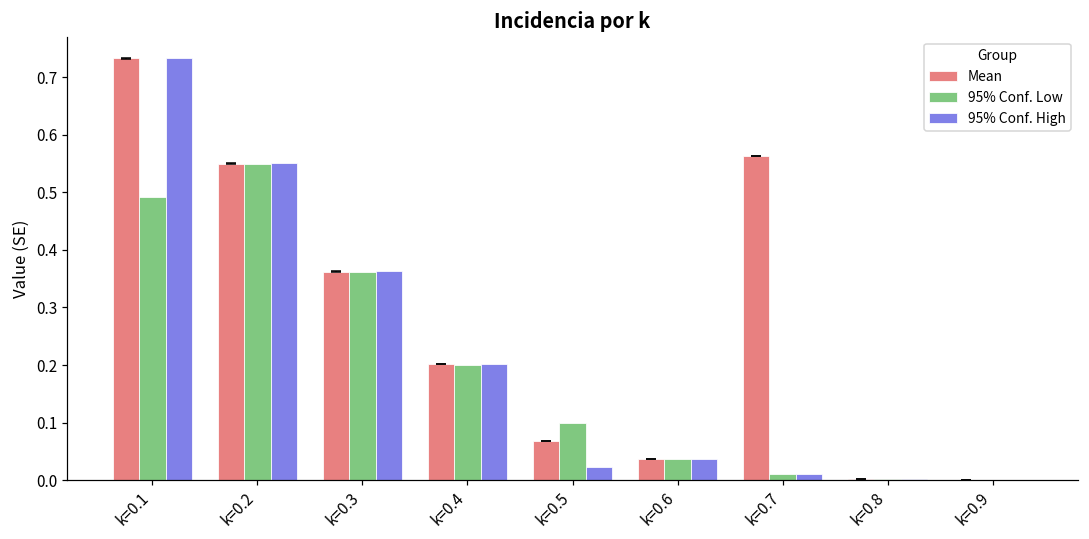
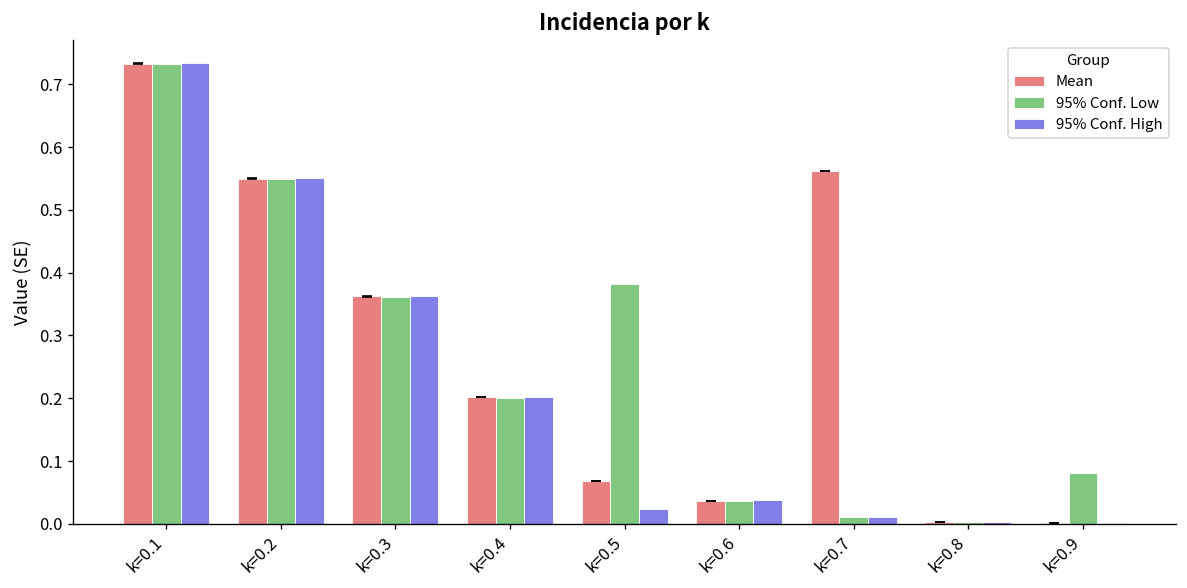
95% Conf. Low, k=0.1: 0.49 -> 0.73
95% Conf. Low, k=0.5: 0.10 -> 0.38
95% Conf. Low, k=0.9: 0.00 -> 0.08
